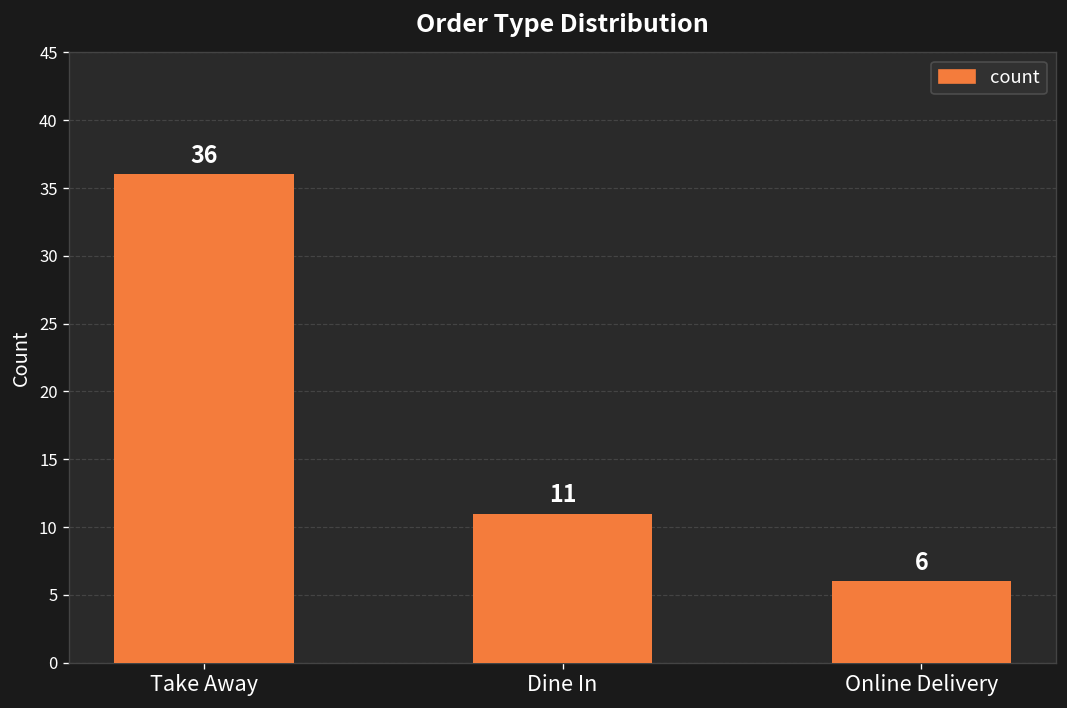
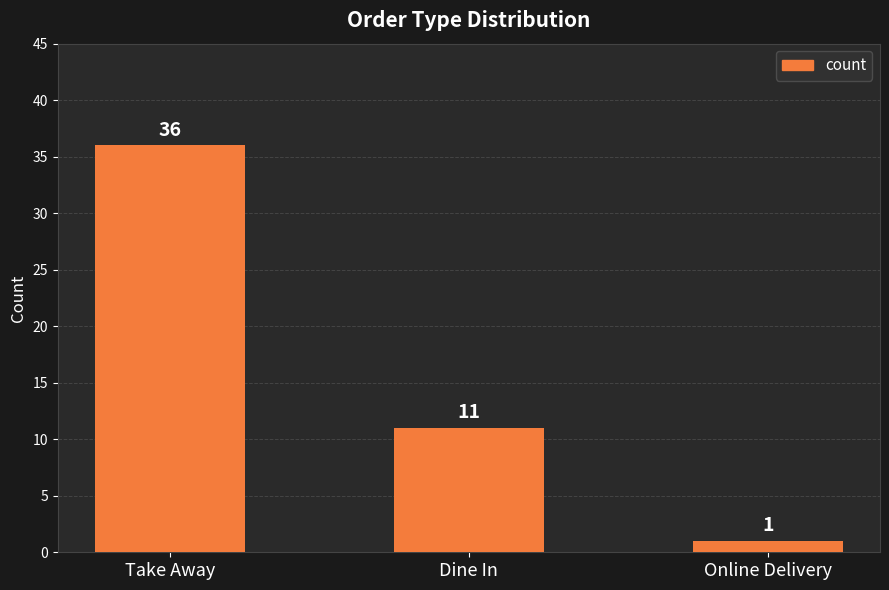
Online Delivery: 6 -> 1
